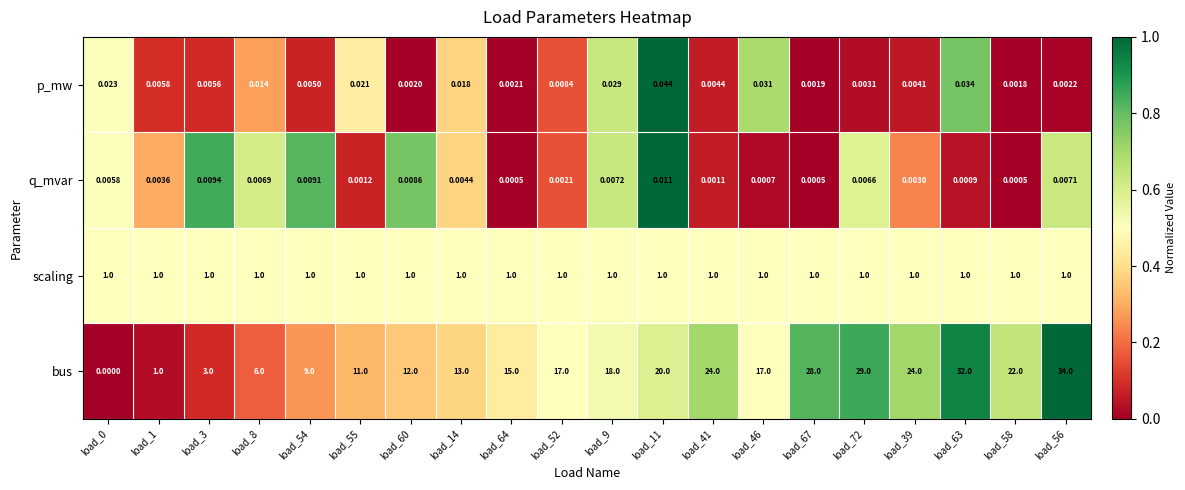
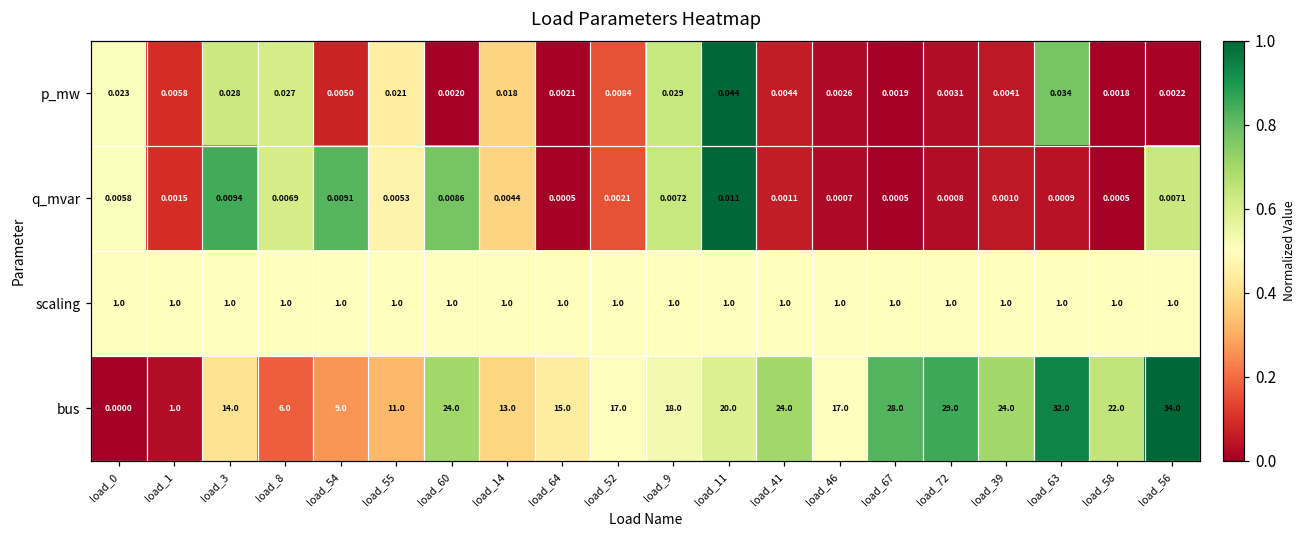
p_mw, load_3: 0.0056 -> 0.028
p_mw, load_8: 0.014 -> 0.027
p_mw, load_46: 0.031 -> 0.0026
q_mvar, load_1: 0.0036 -> 0.0015
q_mvar, load_55: 0.0012 -> 0.0053
q_mvar, load_72: 0.0066 -> 0.0008
q_mvar, load_39: 0.0030 -> 0.0010
bus, load_3: 3.0 -> 14.0
bus, load_60: 12.0 -> 24.0
